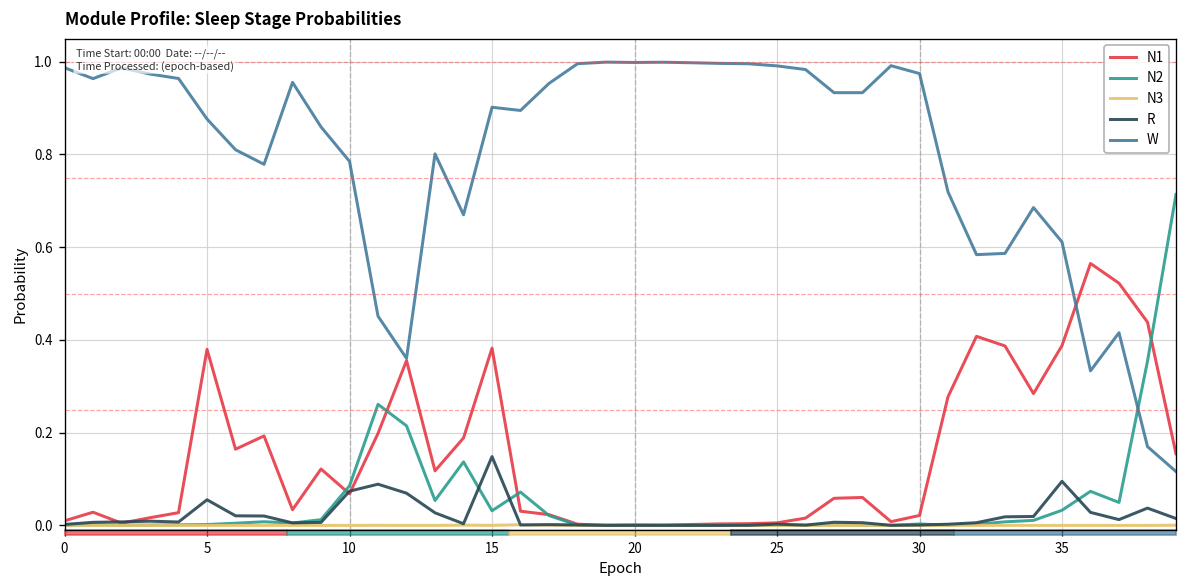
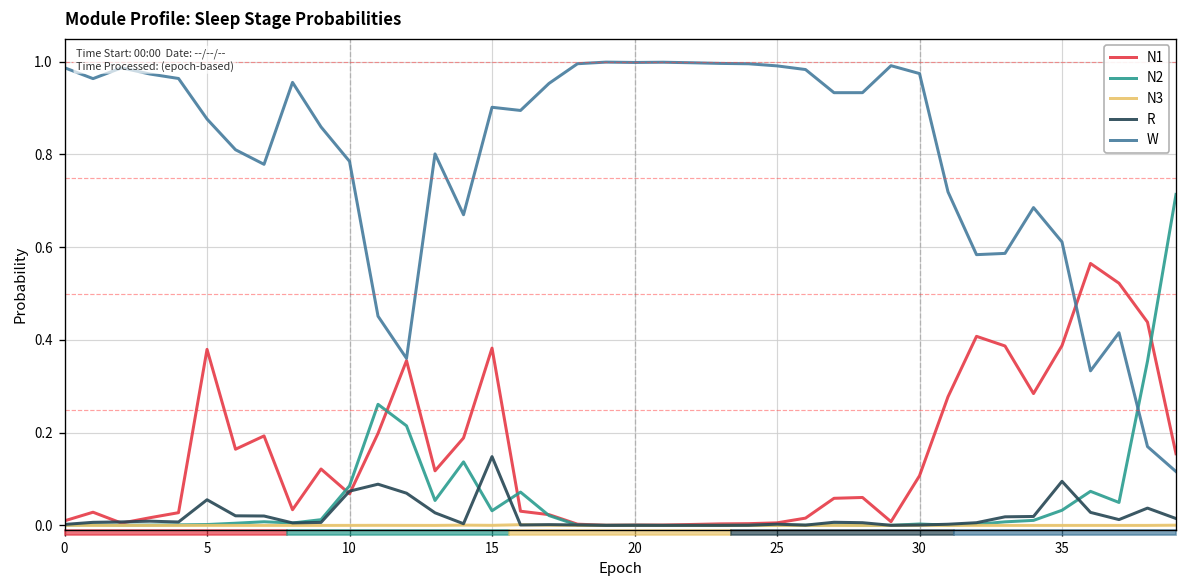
N1, 30: 0.02 -> 0.11
